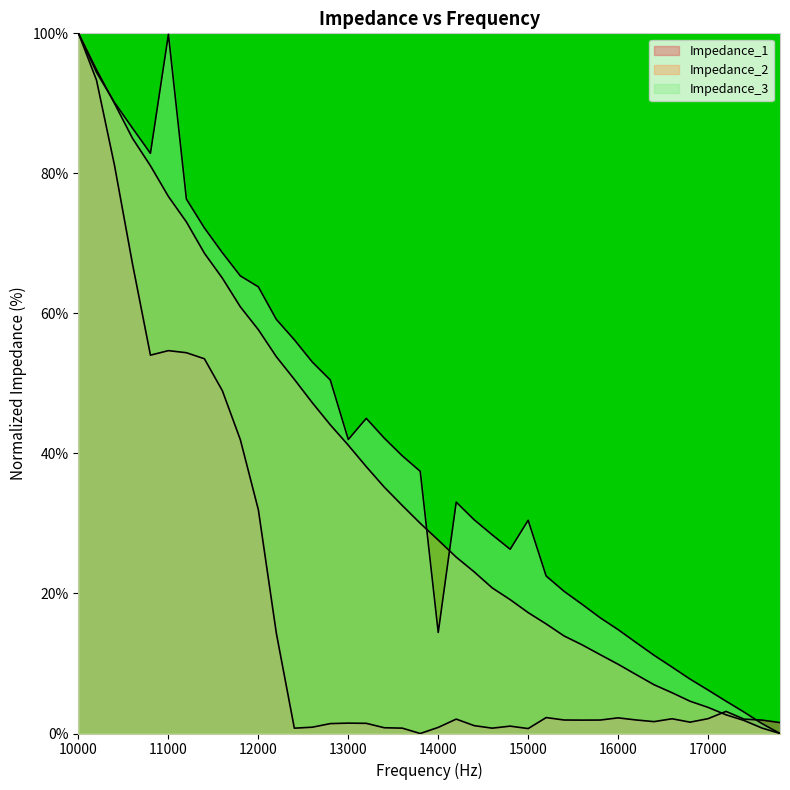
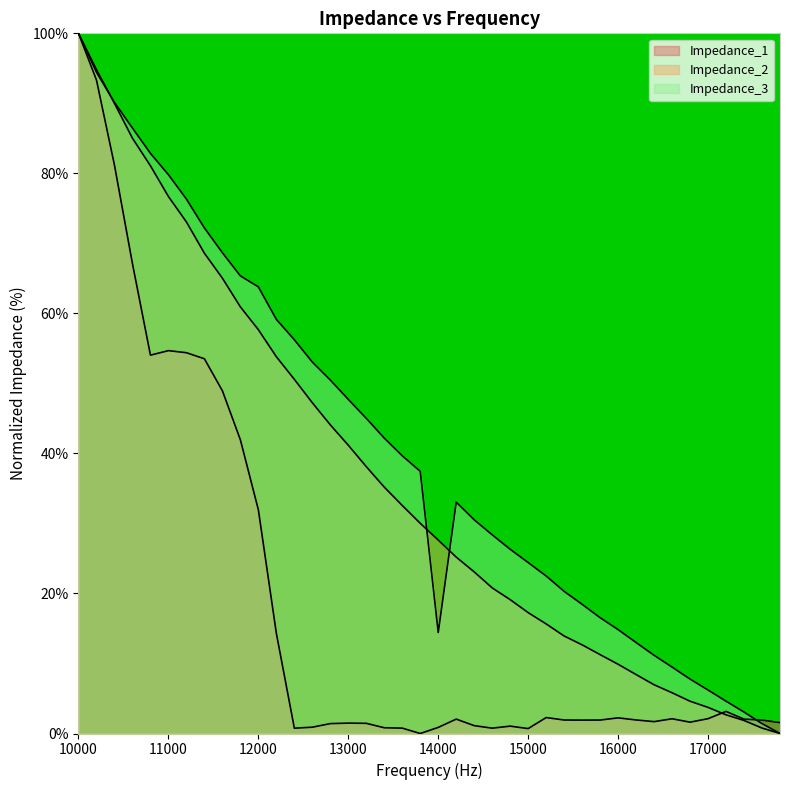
Impedance_3, 11000: 100% -> 80%
Impedance_3, 13000: 42% -> 48%
Impedance_3, 15000: 30% -> 24%
